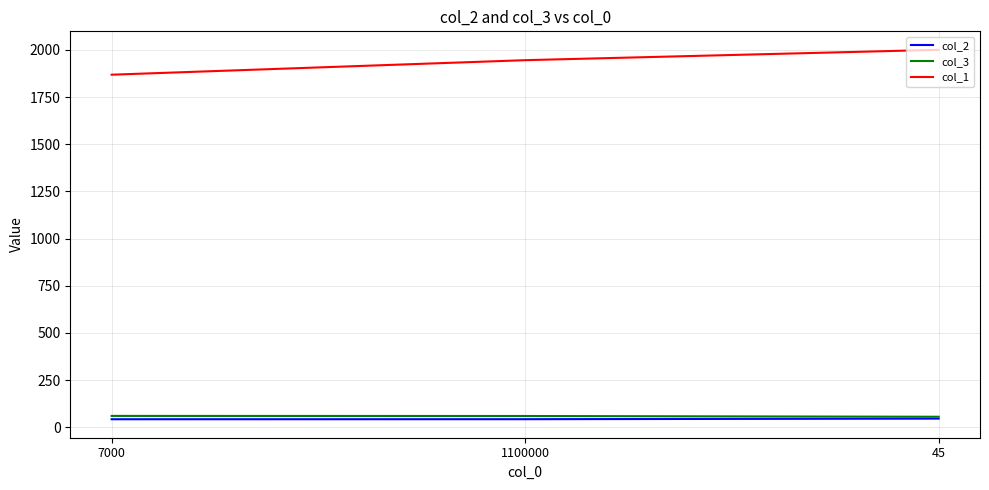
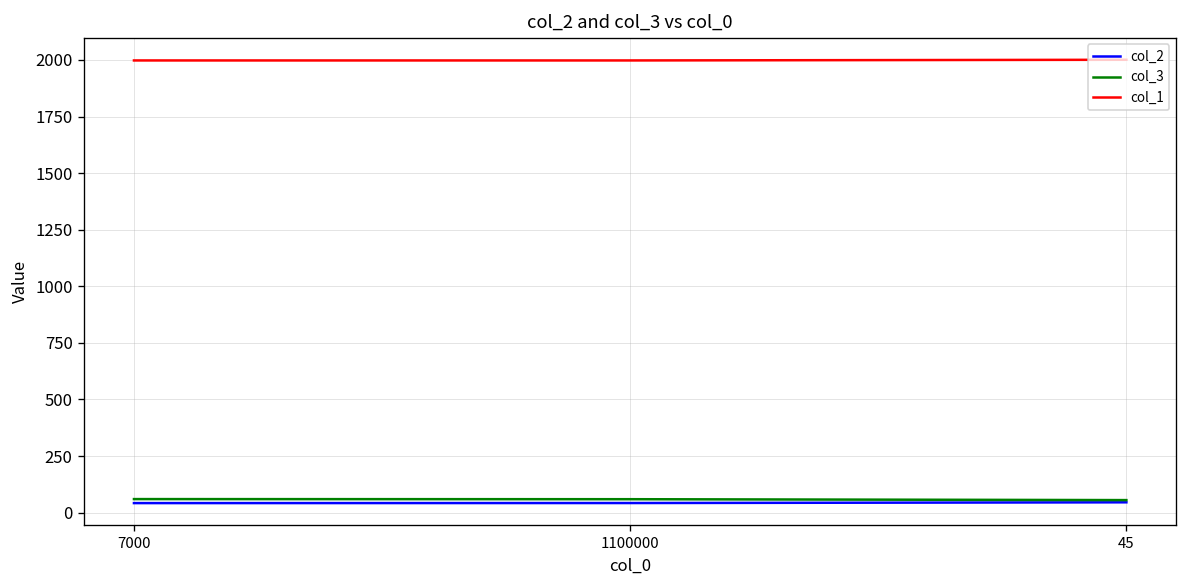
col_1, 7000: 1870 -> 2000
col_1, 1100000: 1950 -> 2000
